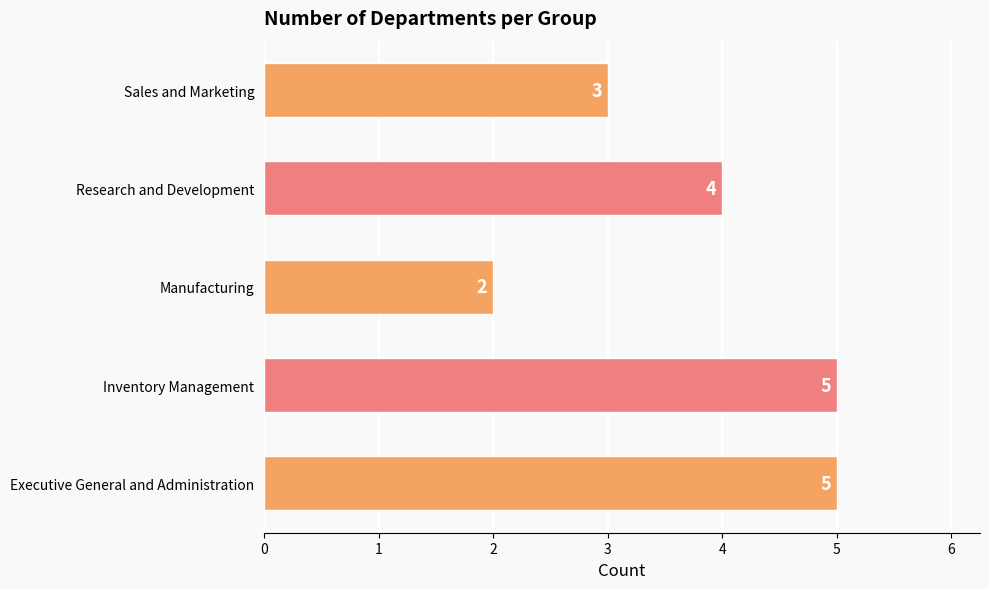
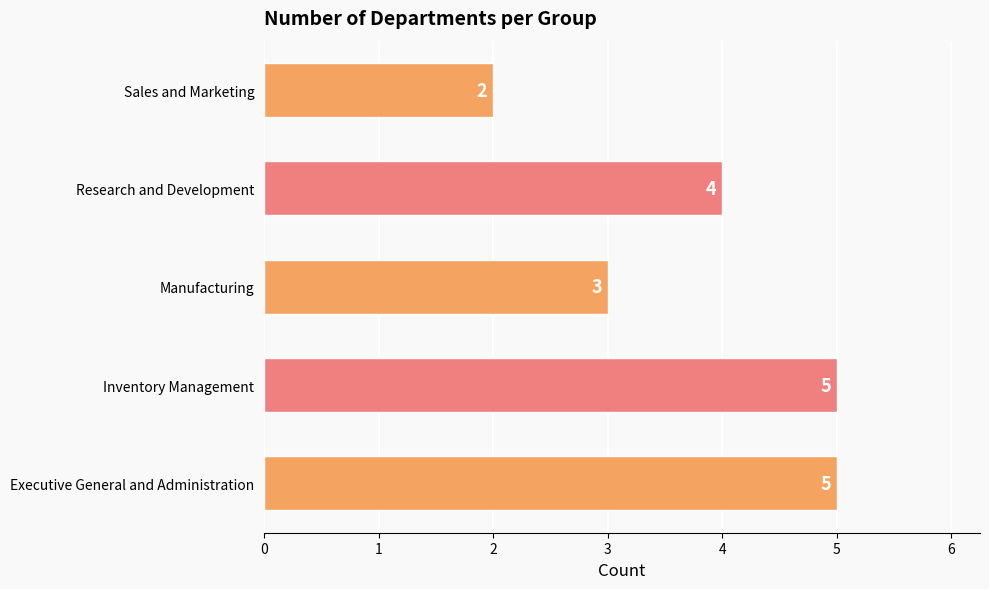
Sales and Marketing: 3 -> 2
Manufacturing: 2 -> 3
